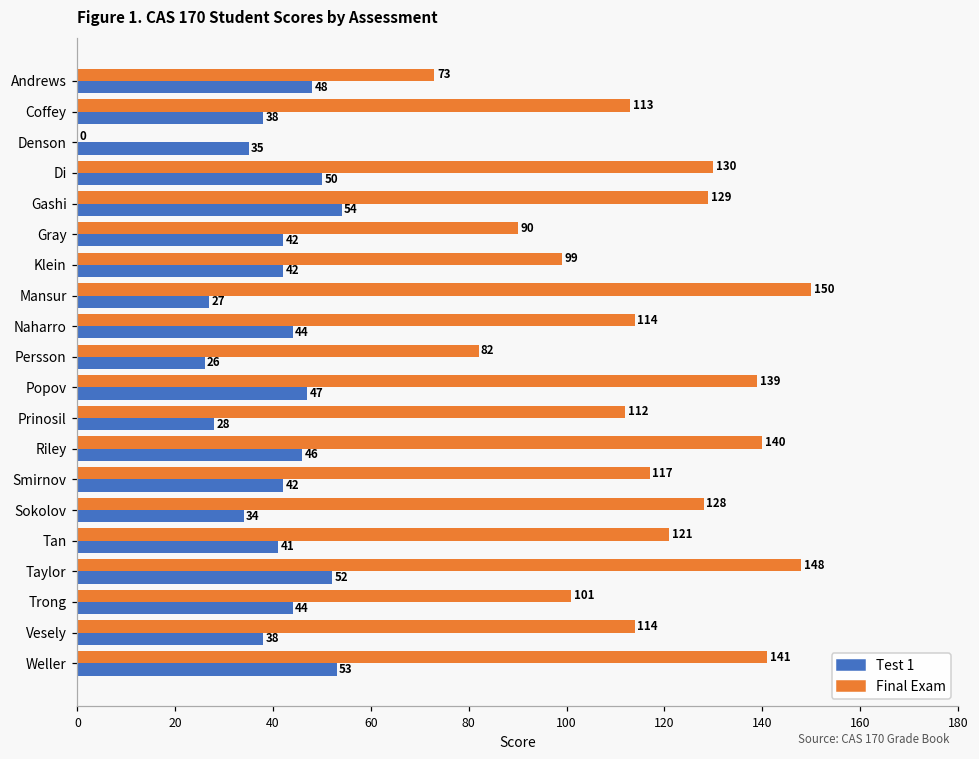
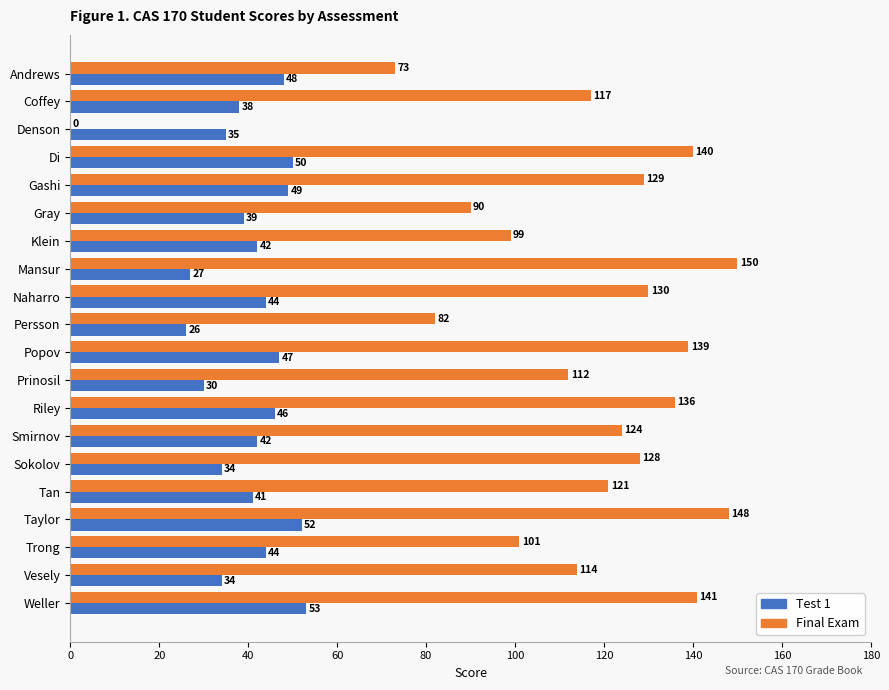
Final Exam, Coffey: 113 -> 117
Final Exam, Di: 130 -> 140
Test 1, Gashi: 54 -> 49
Test 1, Gray: 42 -> 39
Final Exam, Naharro: 114 -> 130
Test 1, Prinosil: 28 -> 30
Final Exam, Riley: 140 -> 136
Final Exam, Smirnov: 117 -> 124
Test 1, Vesely: 38 -> 34
